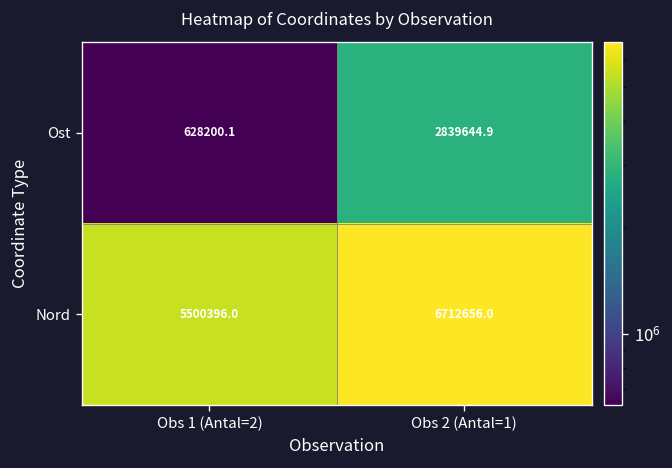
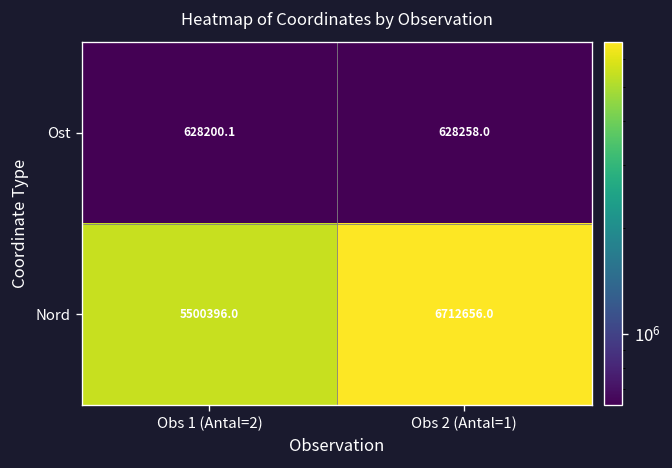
Ost, Obs 2 (Antal=1): 2839644.9 -> 628258.0
